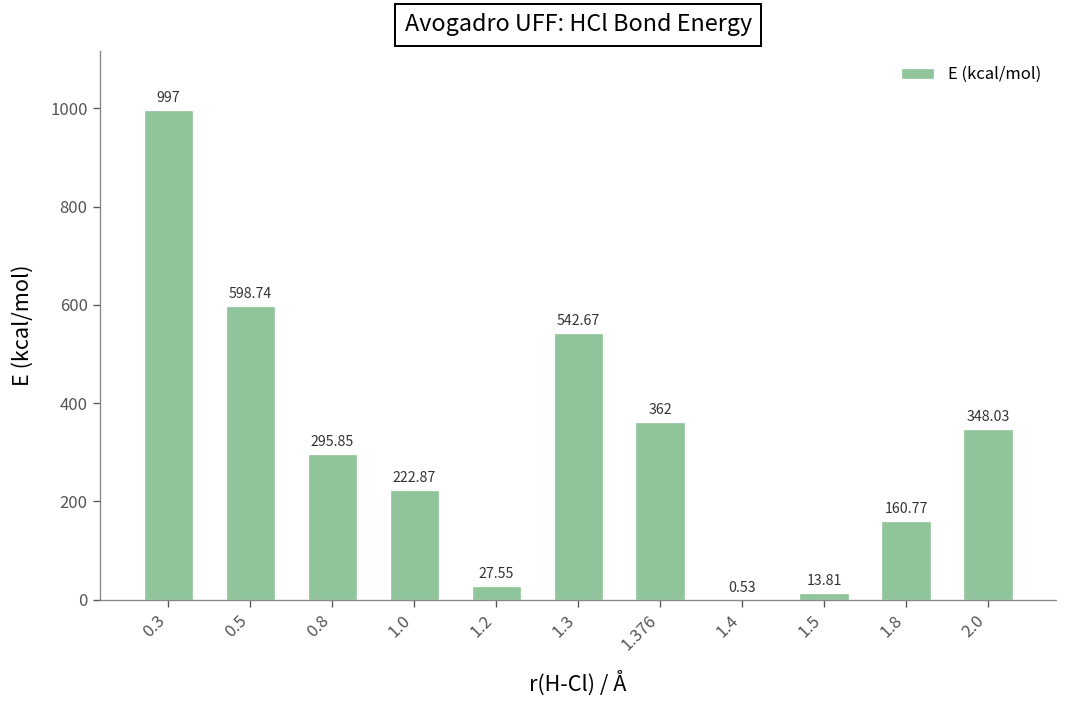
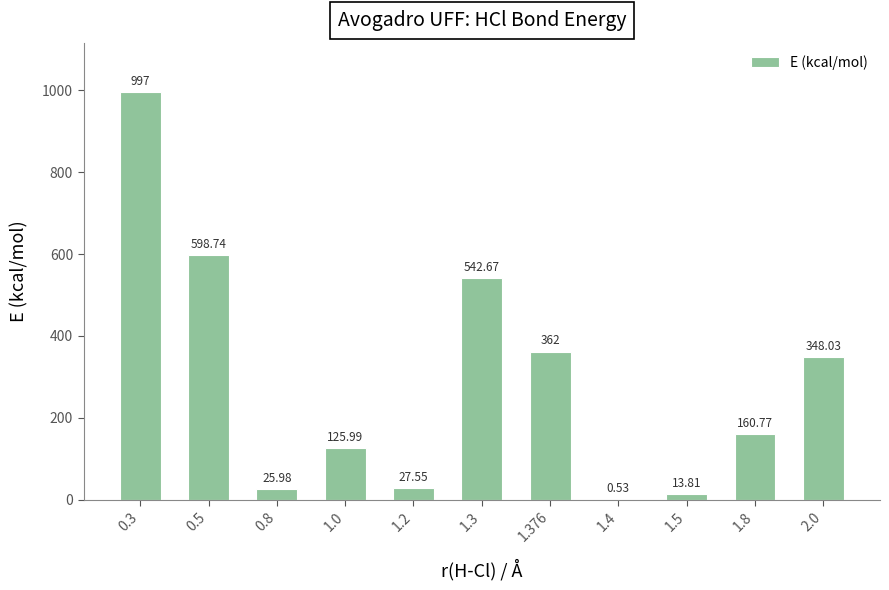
0.8: 295.85 -> 25.98
1.0: 222.87 -> 125.99
